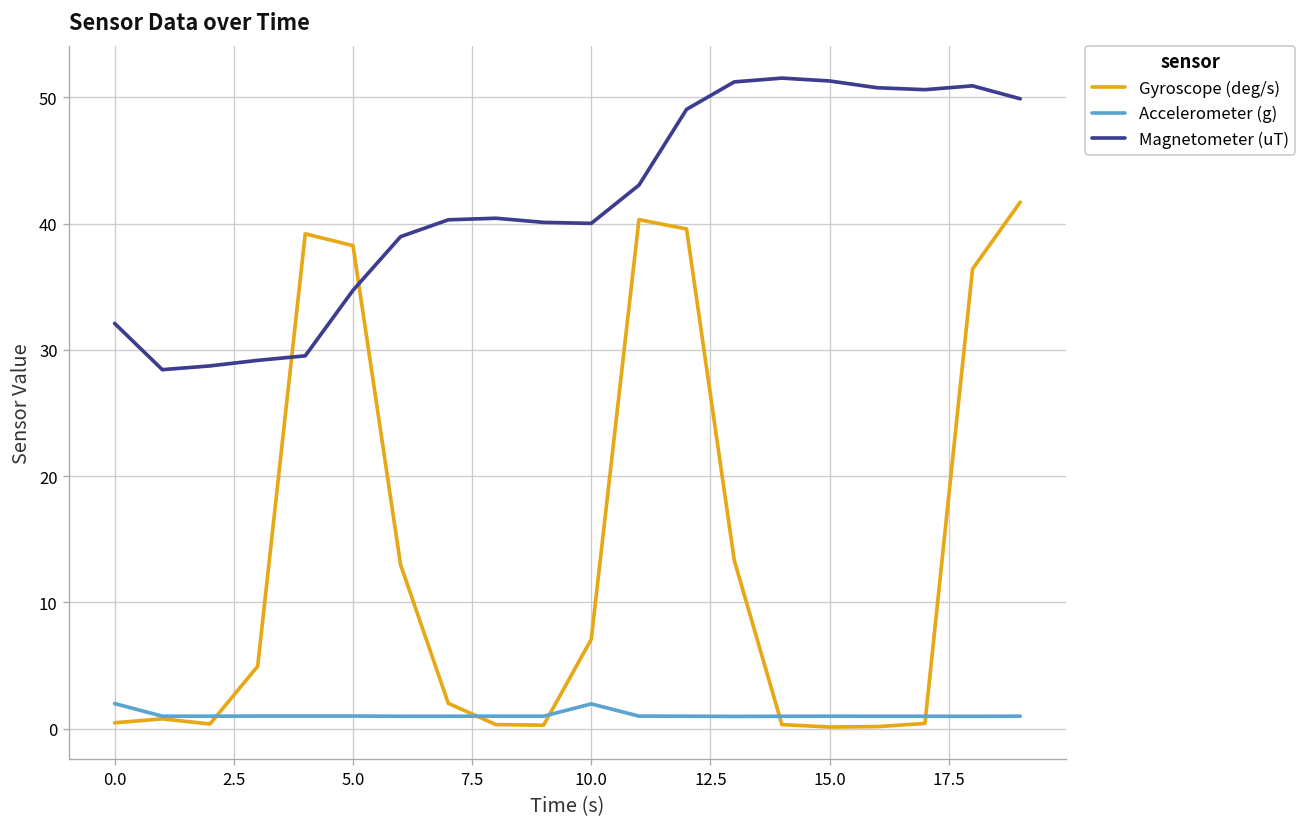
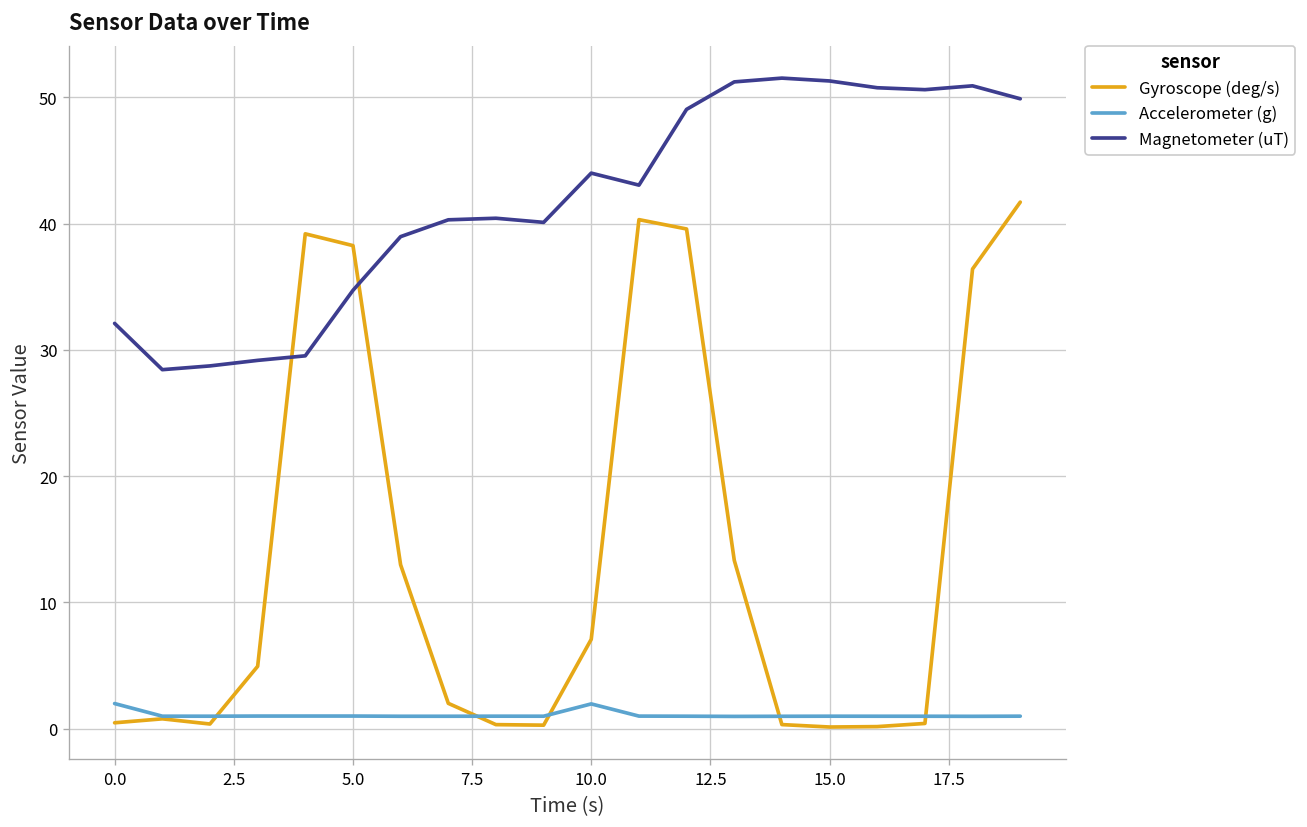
Magnetometer (uT), 10.0: 40.0 -> 44.0
